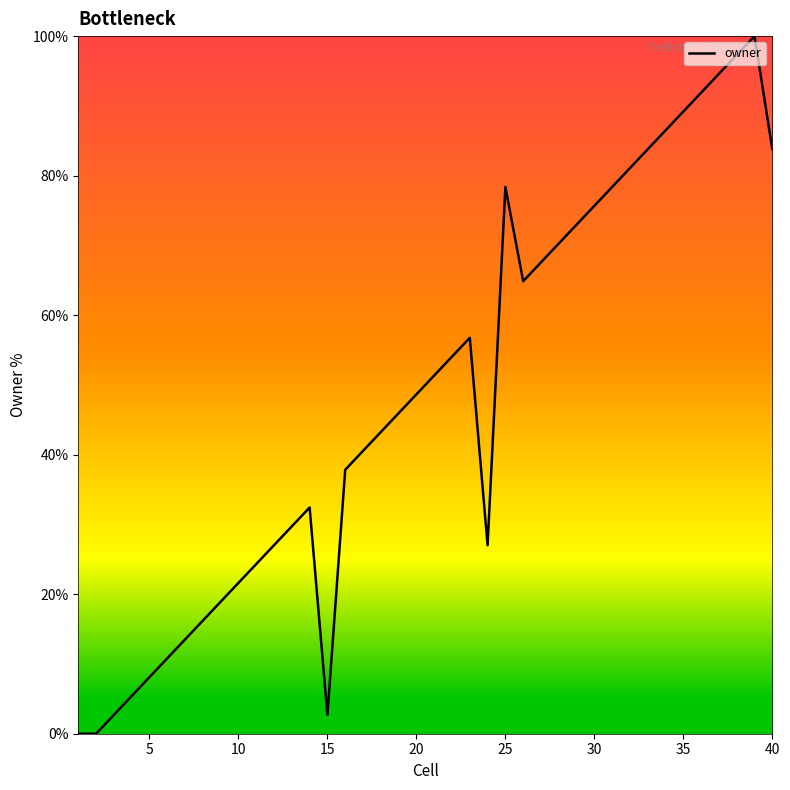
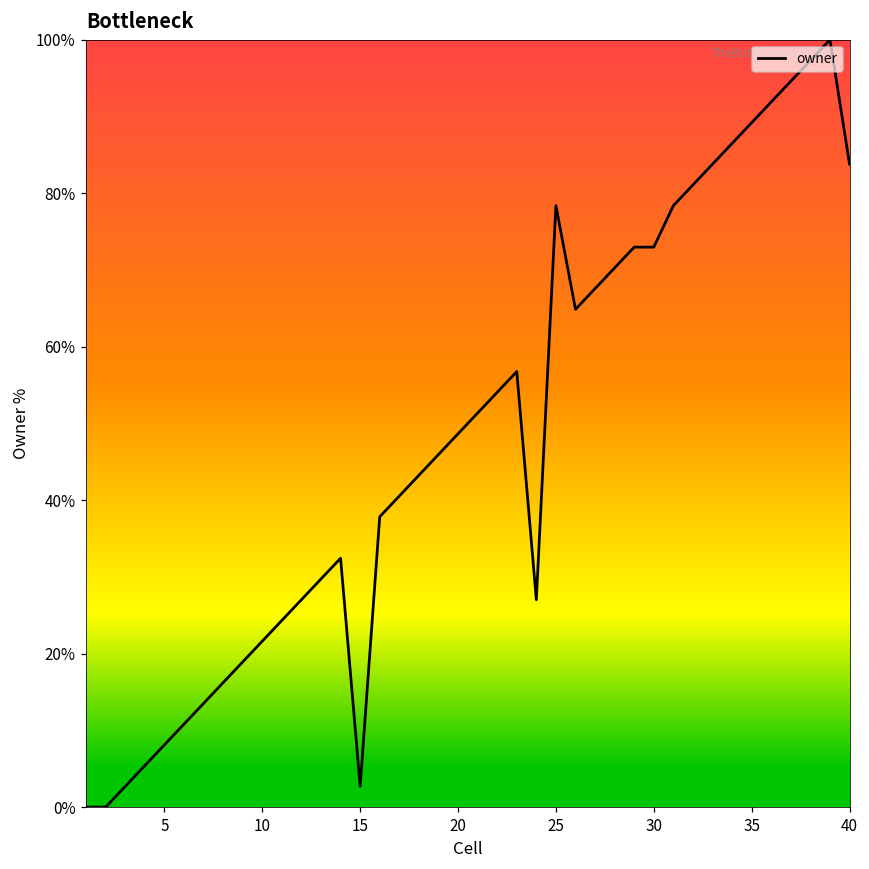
30: 76% -> 73%
